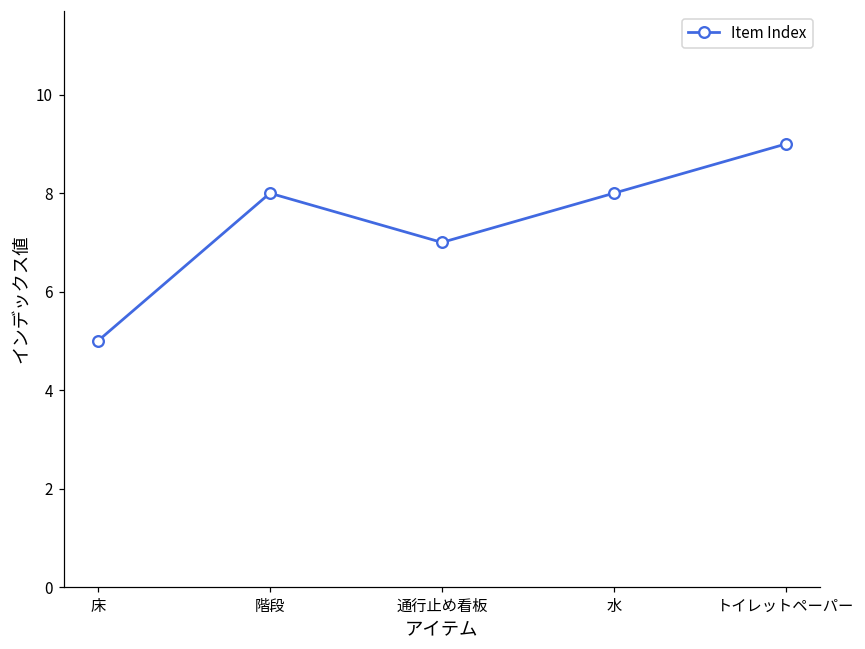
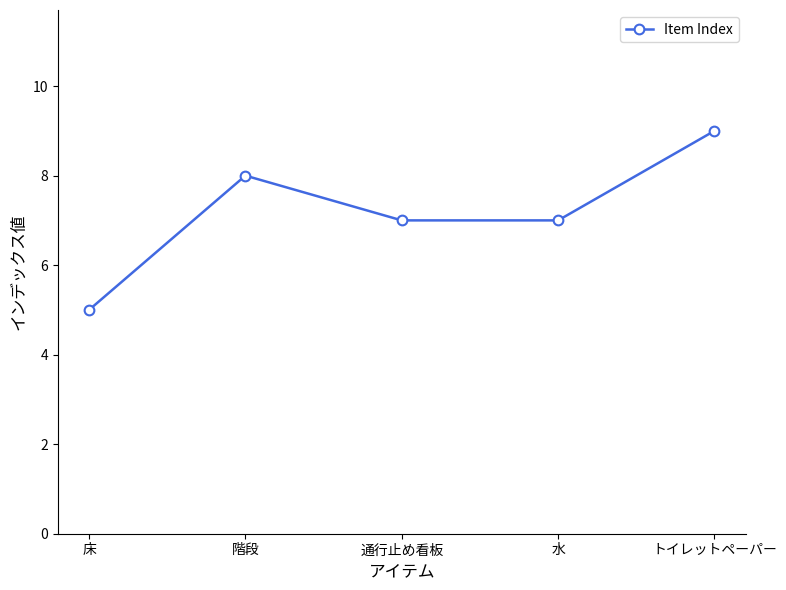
水: 8 -> 7
